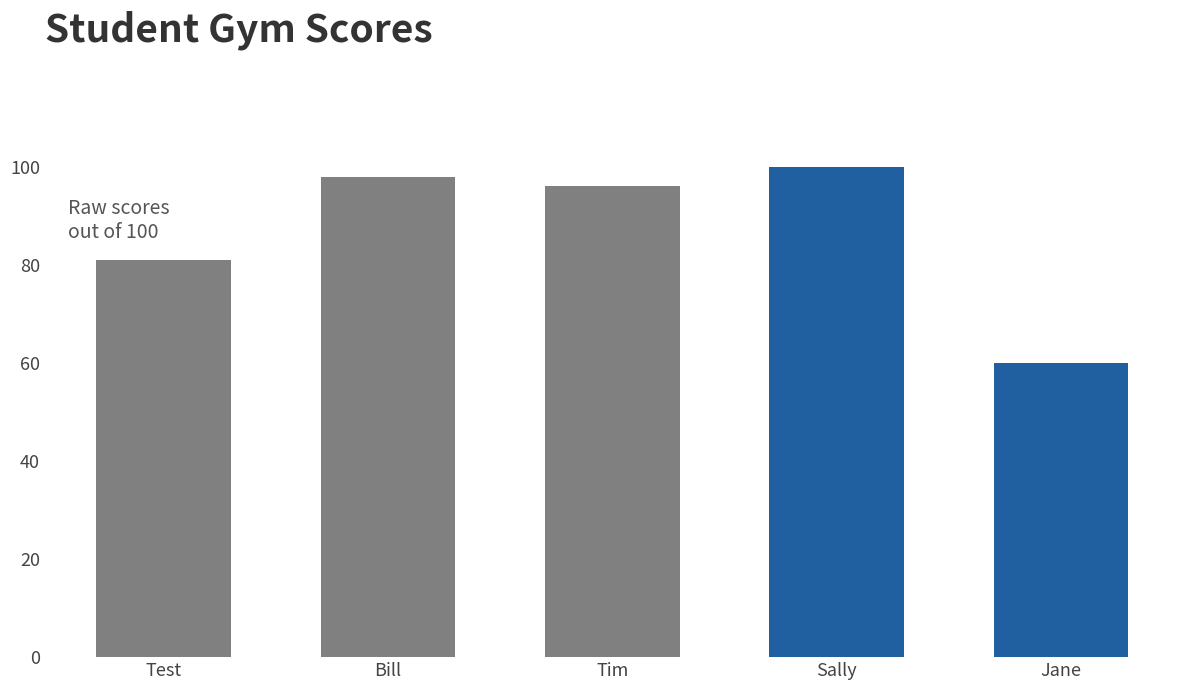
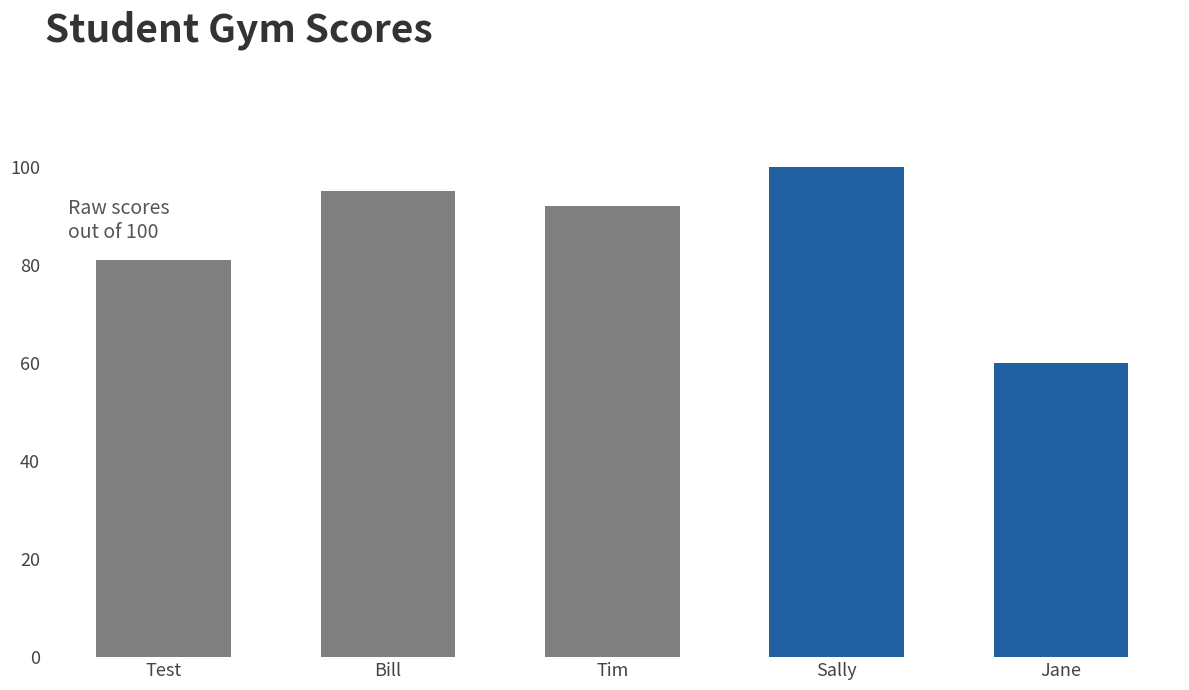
Bill: 98 -> 95
Tim: 96 -> 92
